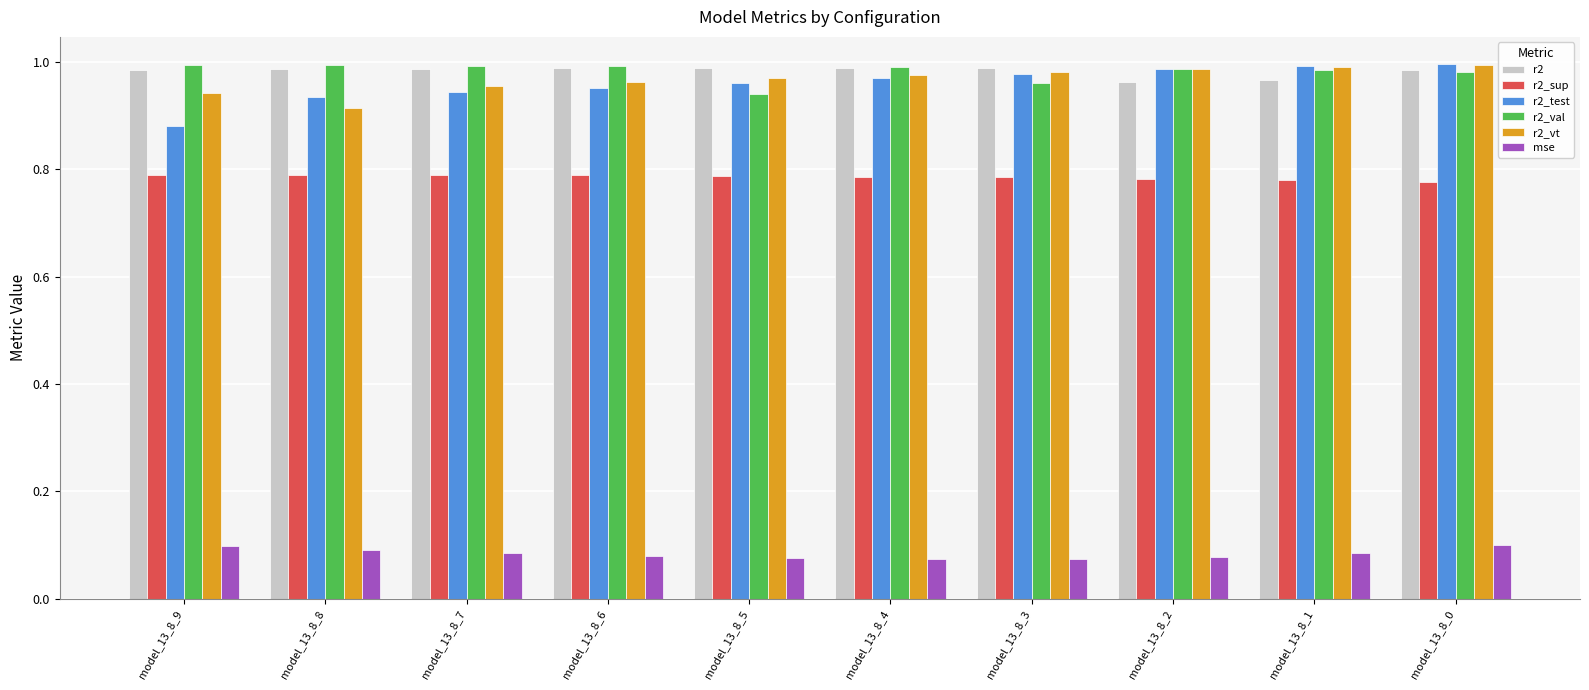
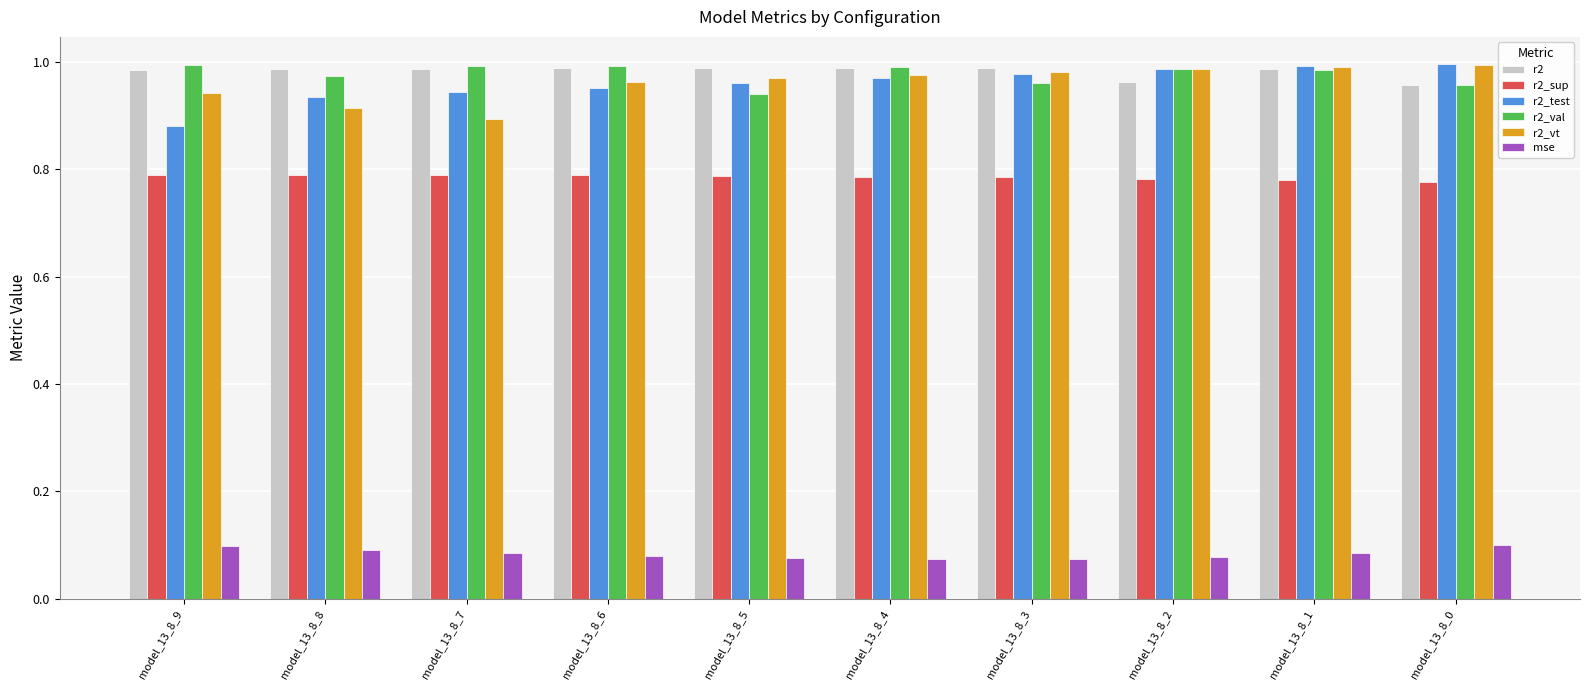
r2_val, model_13_8_8: 0.99 -> 0.97
r2_vt, model_13_8_7: 0.96 -> 0.89
r2, model_13_8_1: 0.97 -> 0.99
r2, model_13_8_0: 0.99 -> 0.96
r2_val, model_13_8_0: 0.98 -> 0.96
